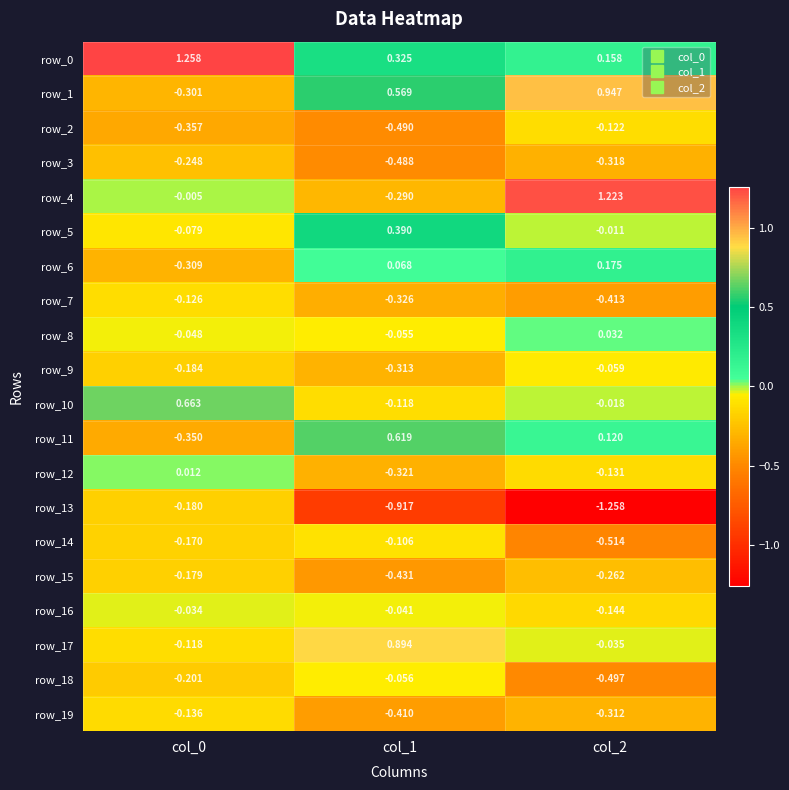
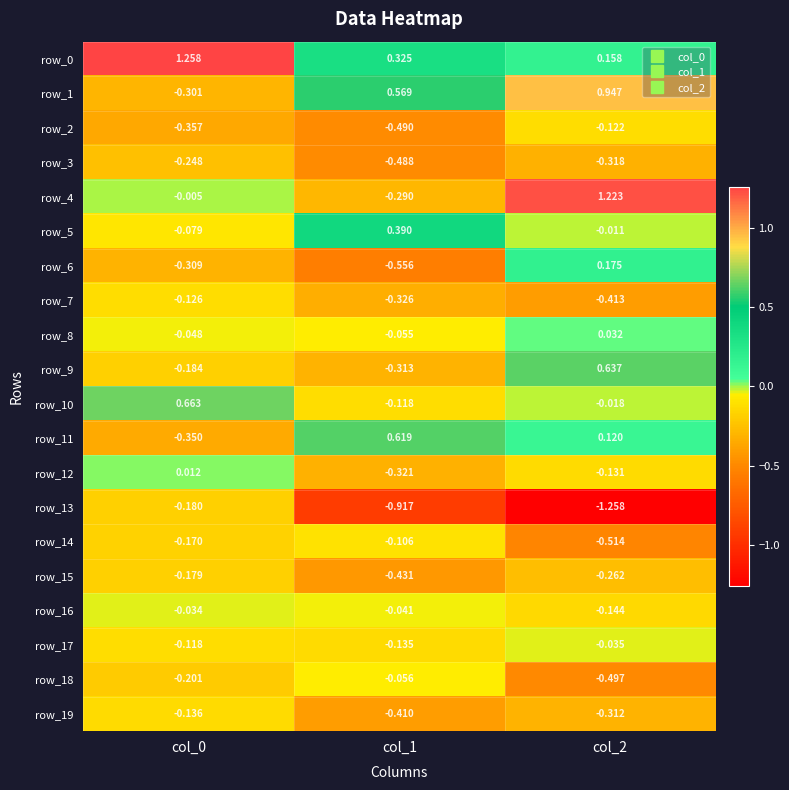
row_6, col_1: 0.068 -> -0.556
row_9, col_2: -0.059 -> 0.637
row_17, col_1: 0.894 -> -0.135
